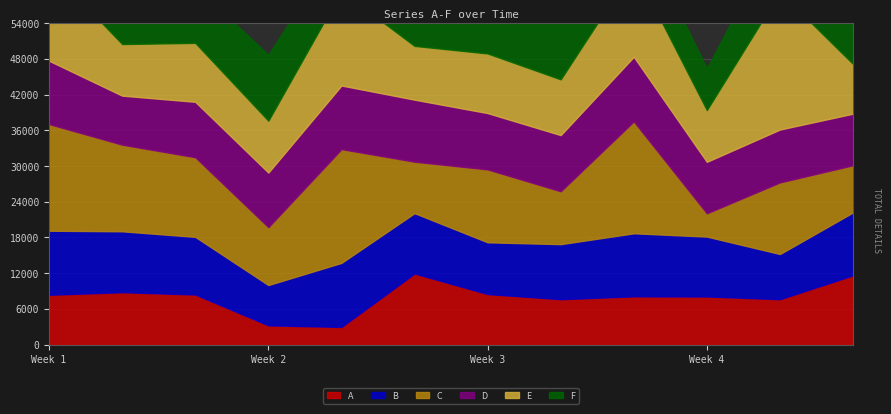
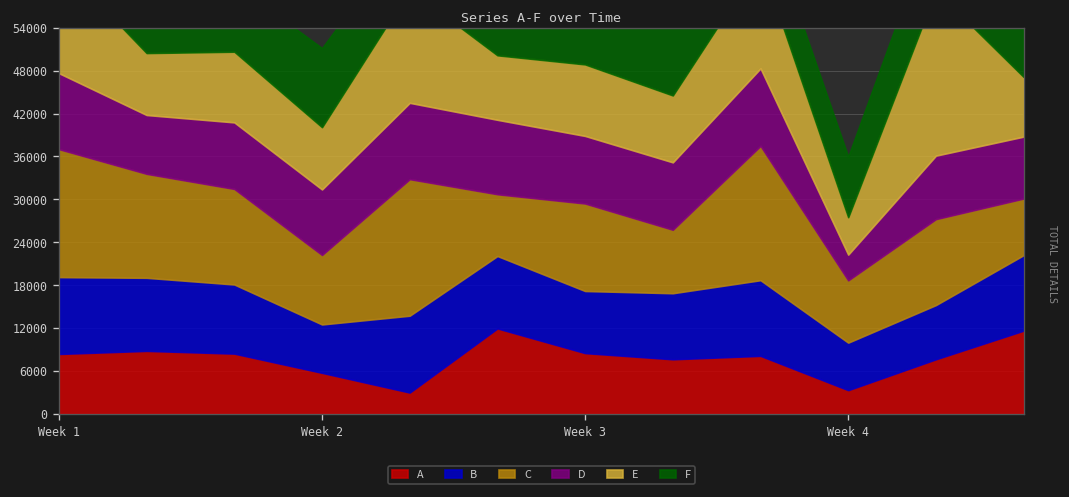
A, Week 2: 3000 -> 6000
A, Week 4: 8000 -> 3000
B, Week 4: 10000 -> 7000
C, Week 4: 4000 -> 9000
D, Week 4: 9000 -> 4000
E, Week 4: 9000 -> 5000
F, Week 4: 7000 -> 8000
